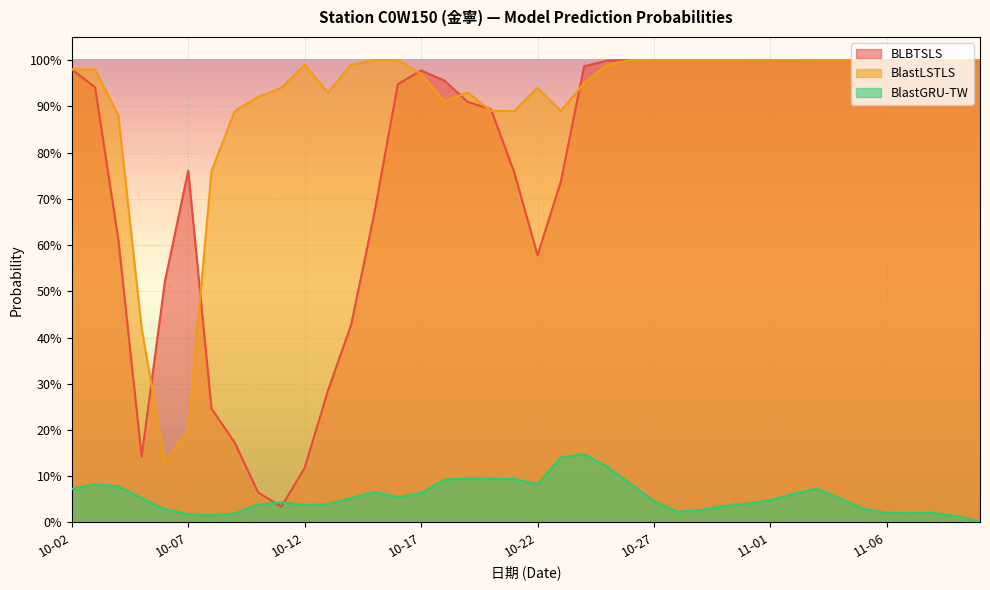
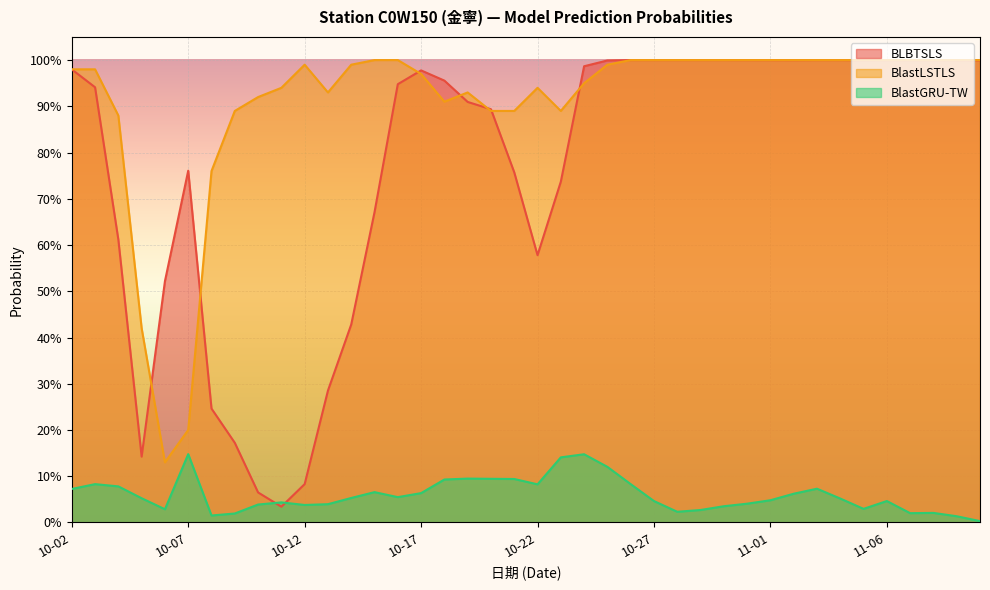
BlastGRU-TW, 10-07: 2% -> 15%
BLBTSLS, 10-12: 12% -> 8%
BlastGRU-TW, 11-06: 2% -> 5%
